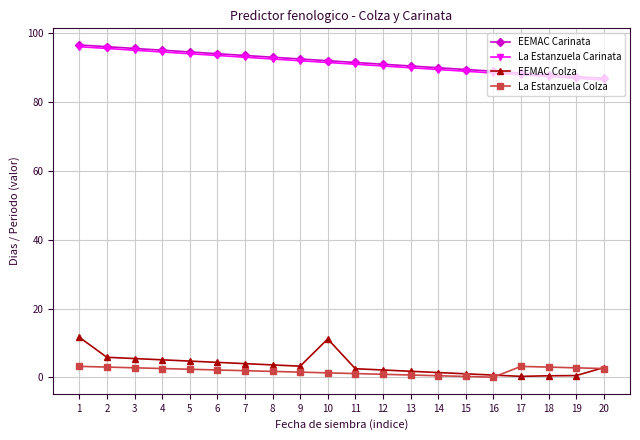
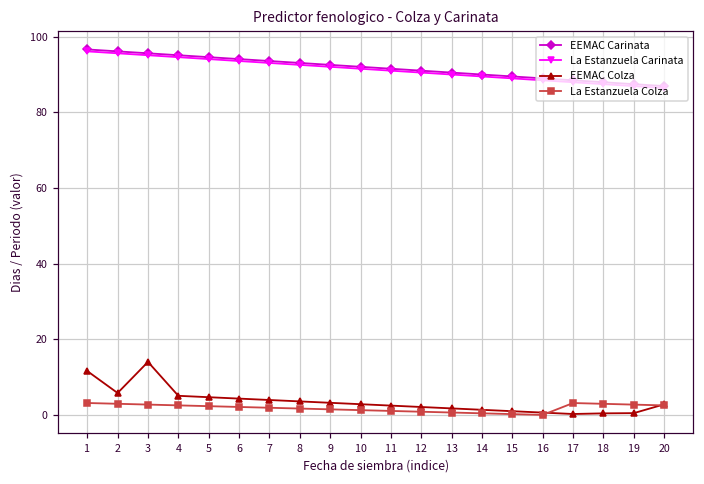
EEMAC Colza, 3: 5 -> 14
EEMAC Colza, 10: 11 -> 3
